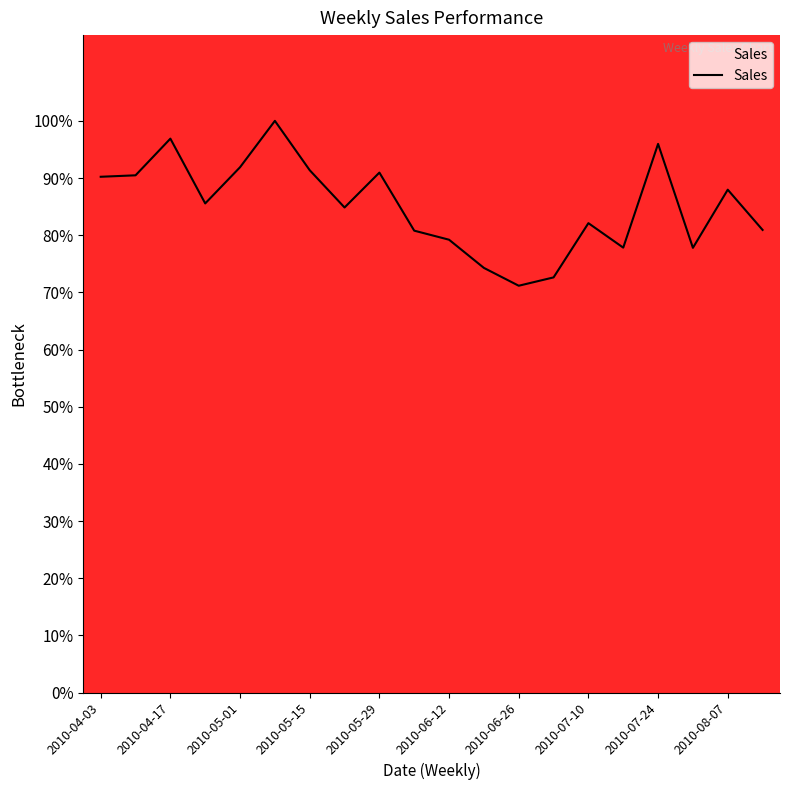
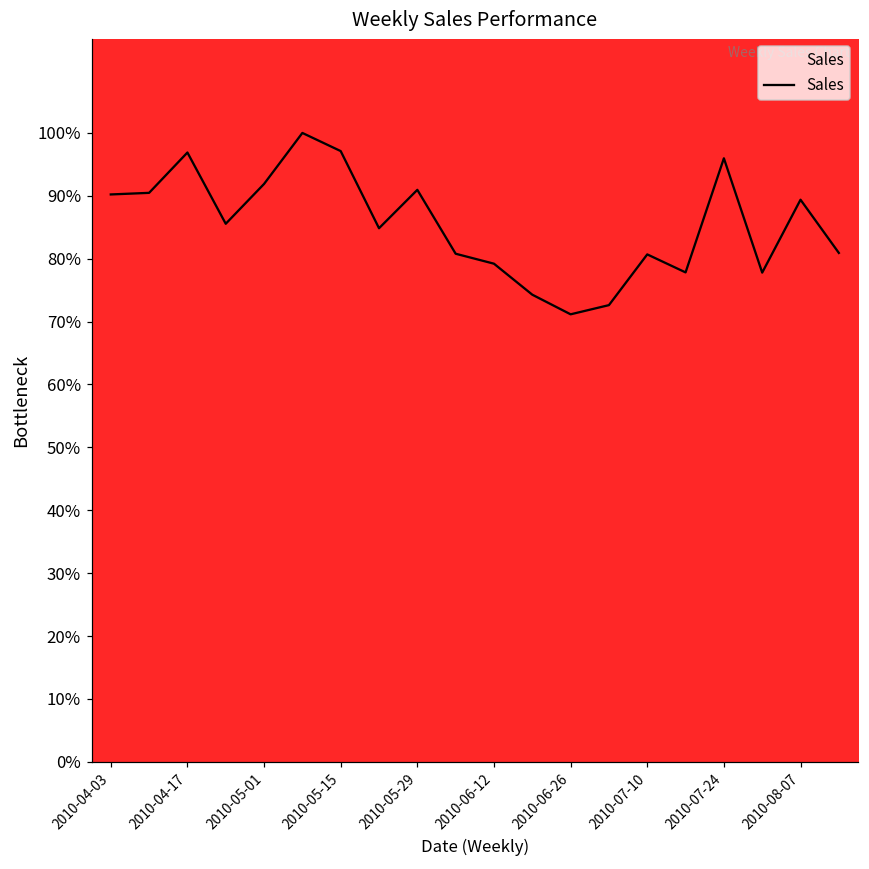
2010-05-15: 91% -> 97%
2010-07-10: 82% -> 81%
2010-08-07: 88% -> 89%
